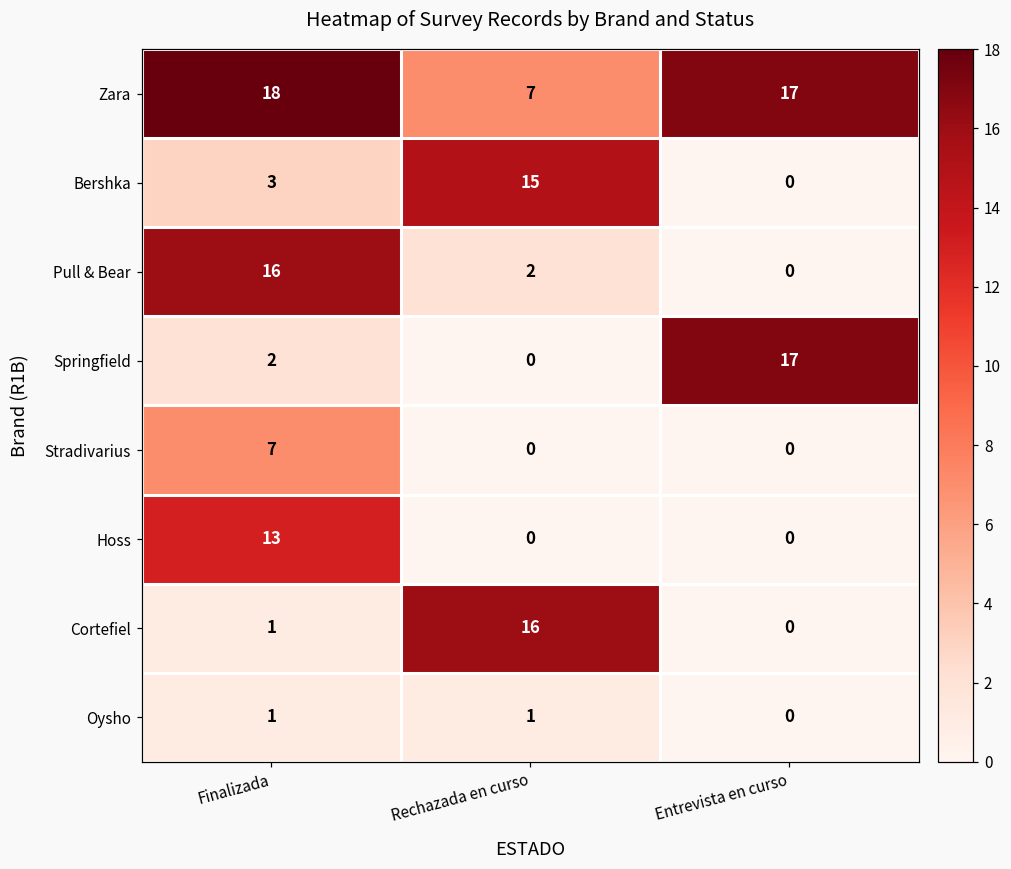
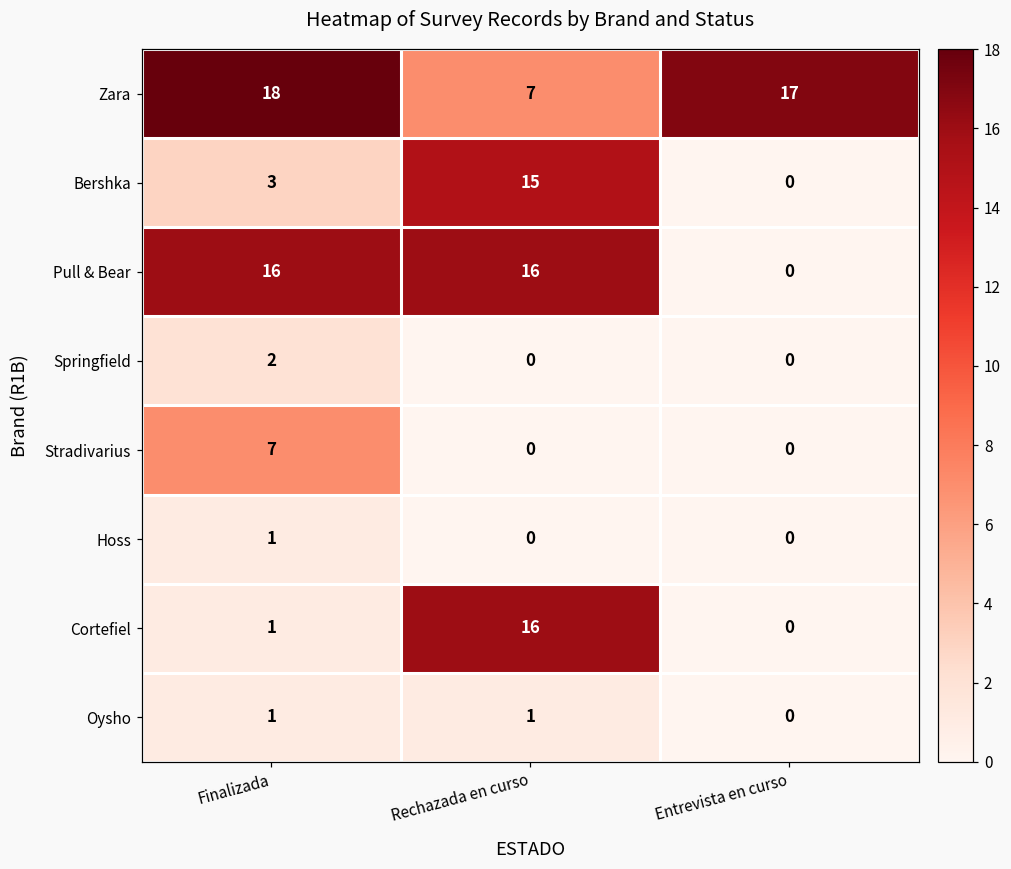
Pull & Bear, Rechazada en curso: 2 -> 16
Springfield, Entrevista en curso: 17 -> 0
Hoss, Finalizada: 13 -> 1
